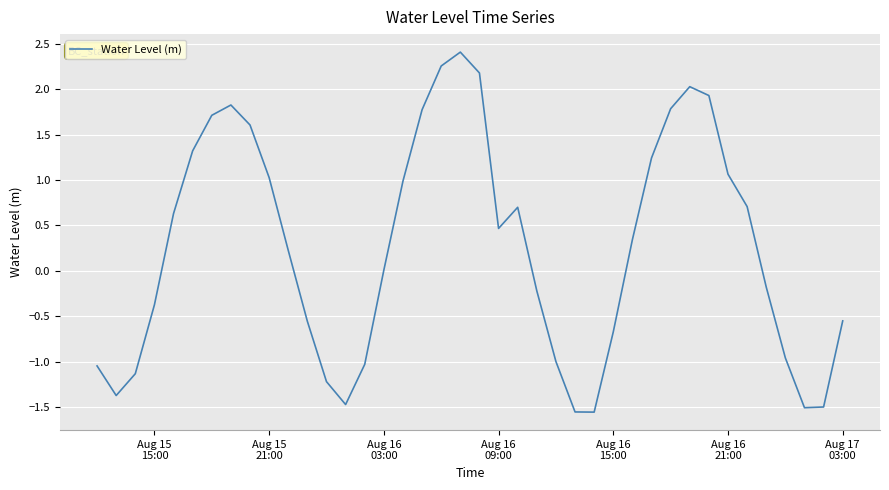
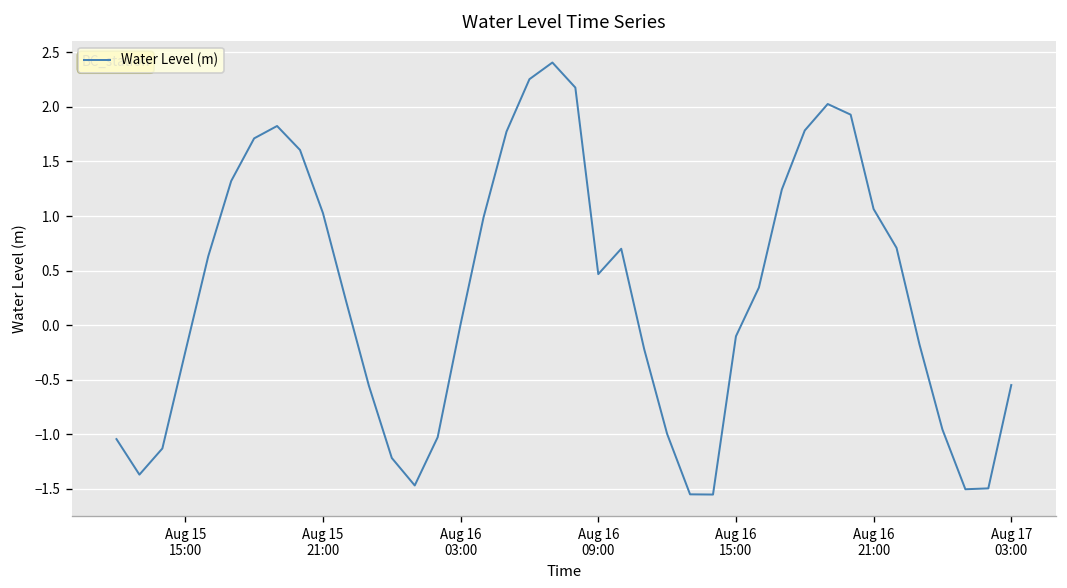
Aug 15 15:00: -0.4 -> -0.2
Aug 16 15:00: -0.7 -> -0.1
